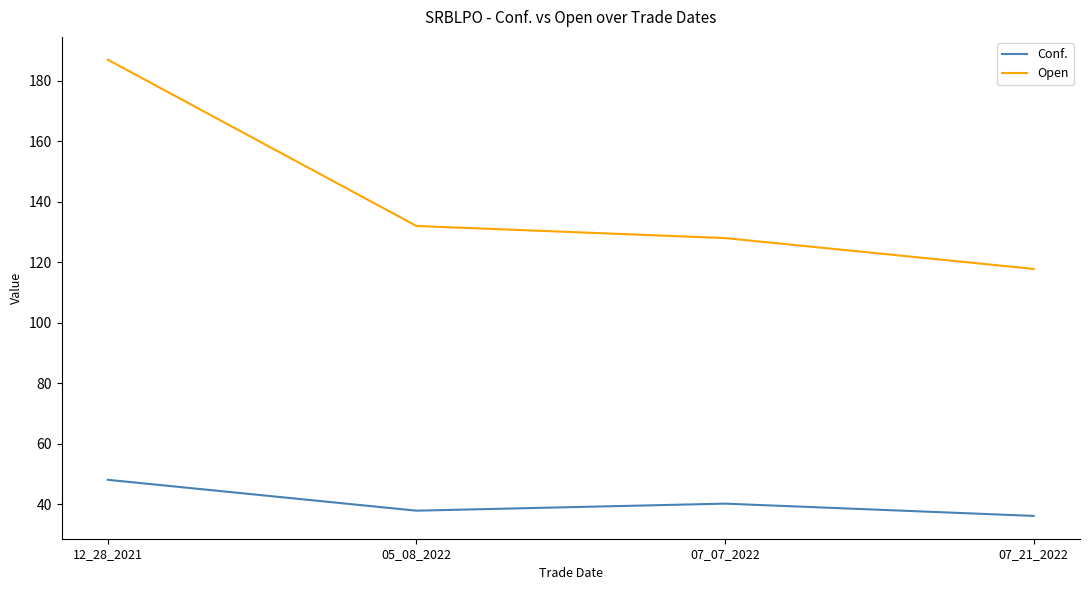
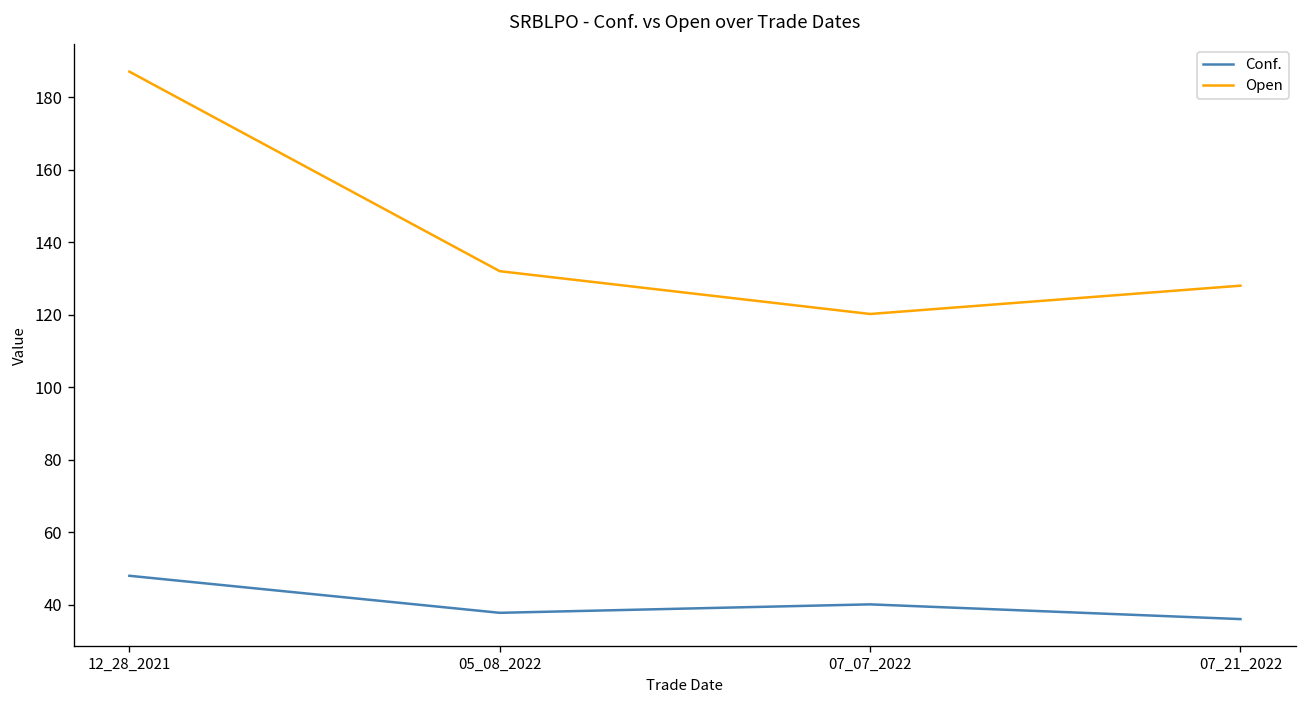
Open, 07_07_2022: 128 -> 120
Open, 07_21_2022: 118 -> 128
